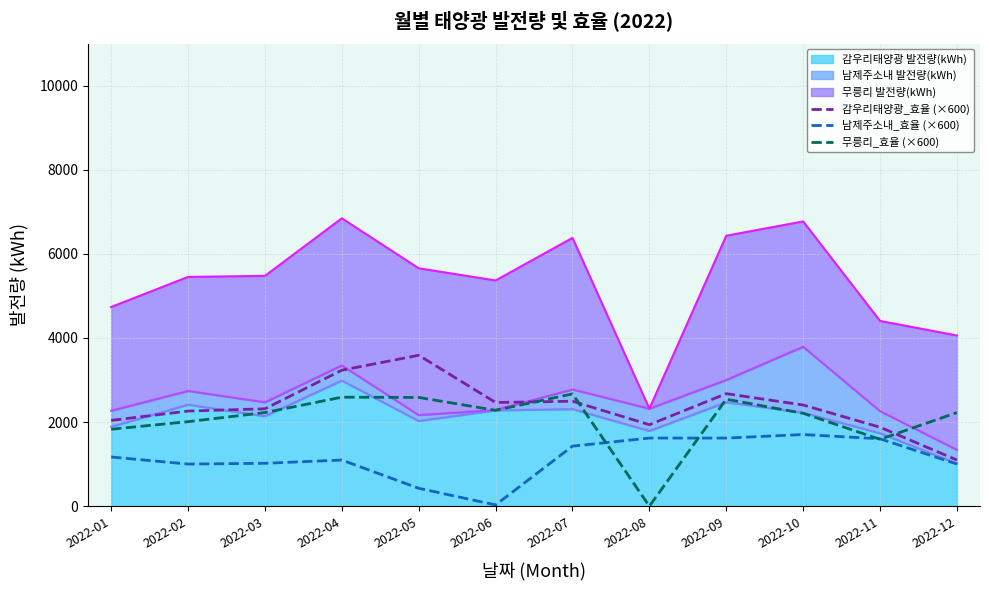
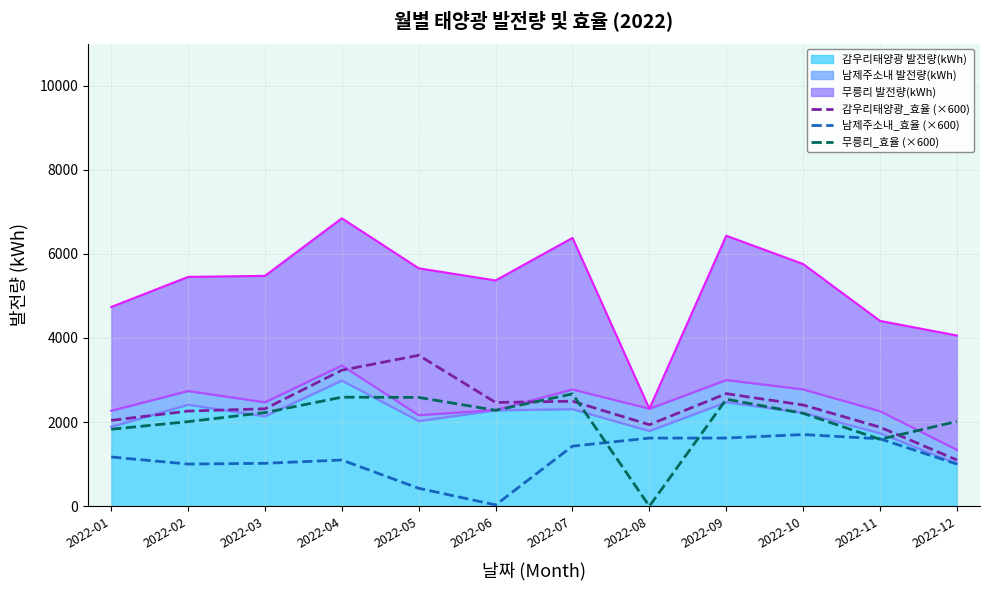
남제주소내 발전량(kWh), 2022-10: 1600 -> 600
무릉리_효율 (×600), 2022-12: 2200 -> 2000
